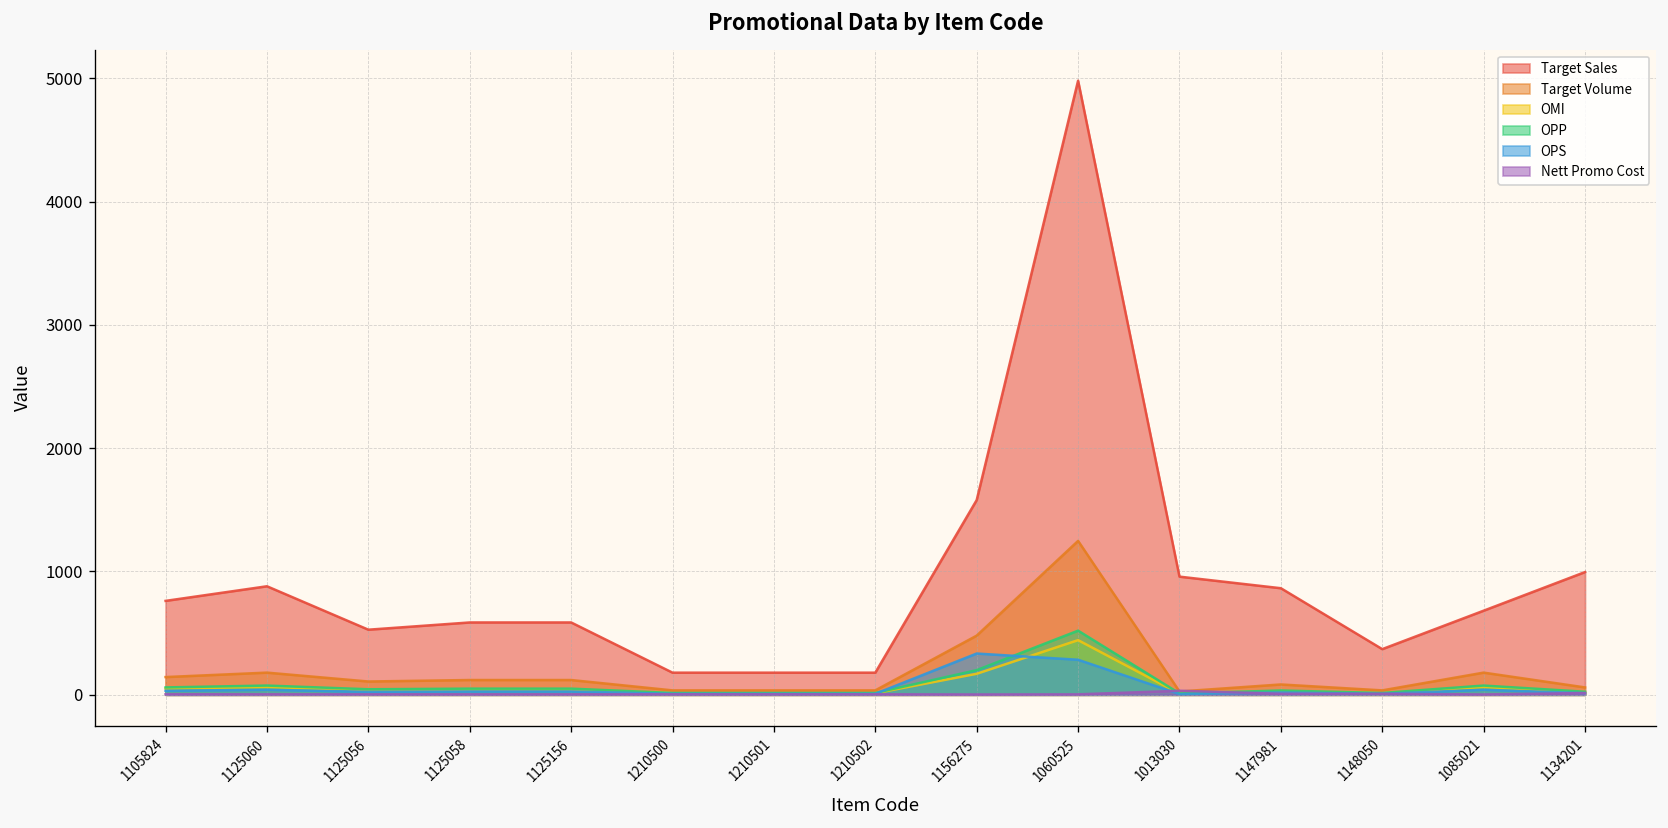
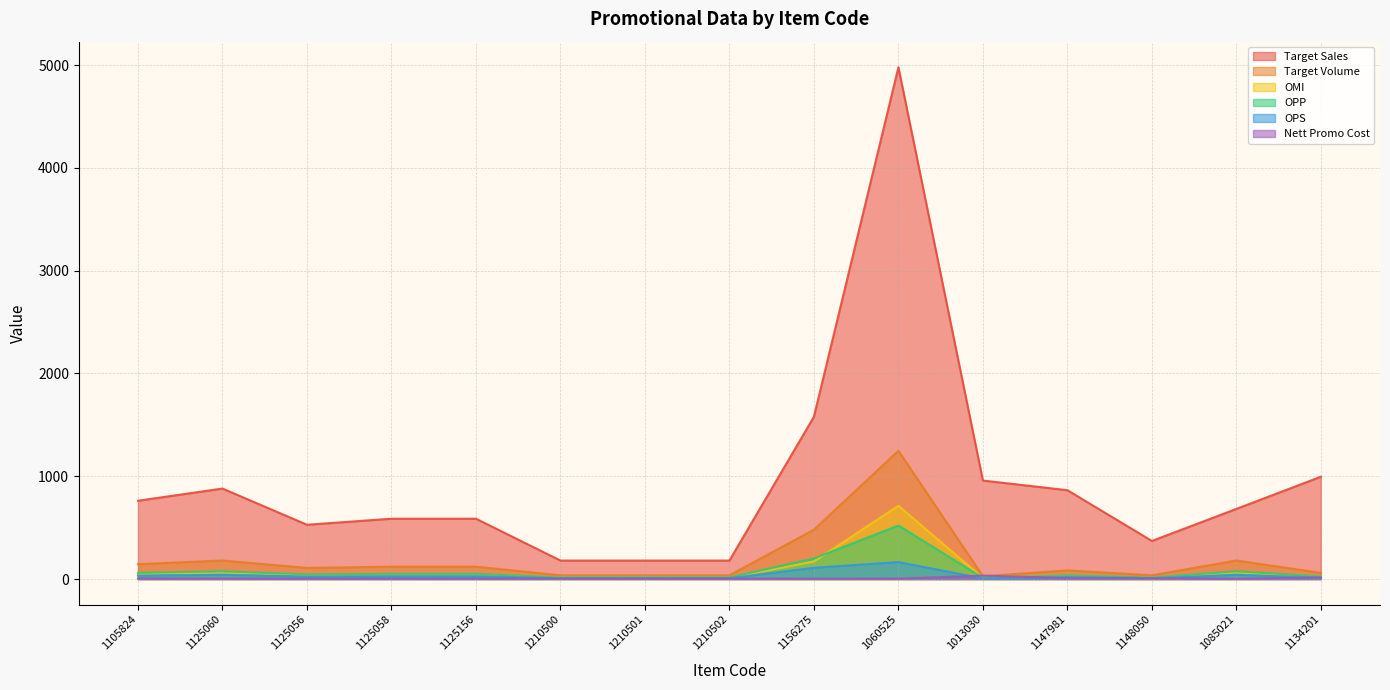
OPS, 1156275: 330 -> 110
OMI, 1060525: 440 -> 710
OPS, 1060525: 280 -> 160
